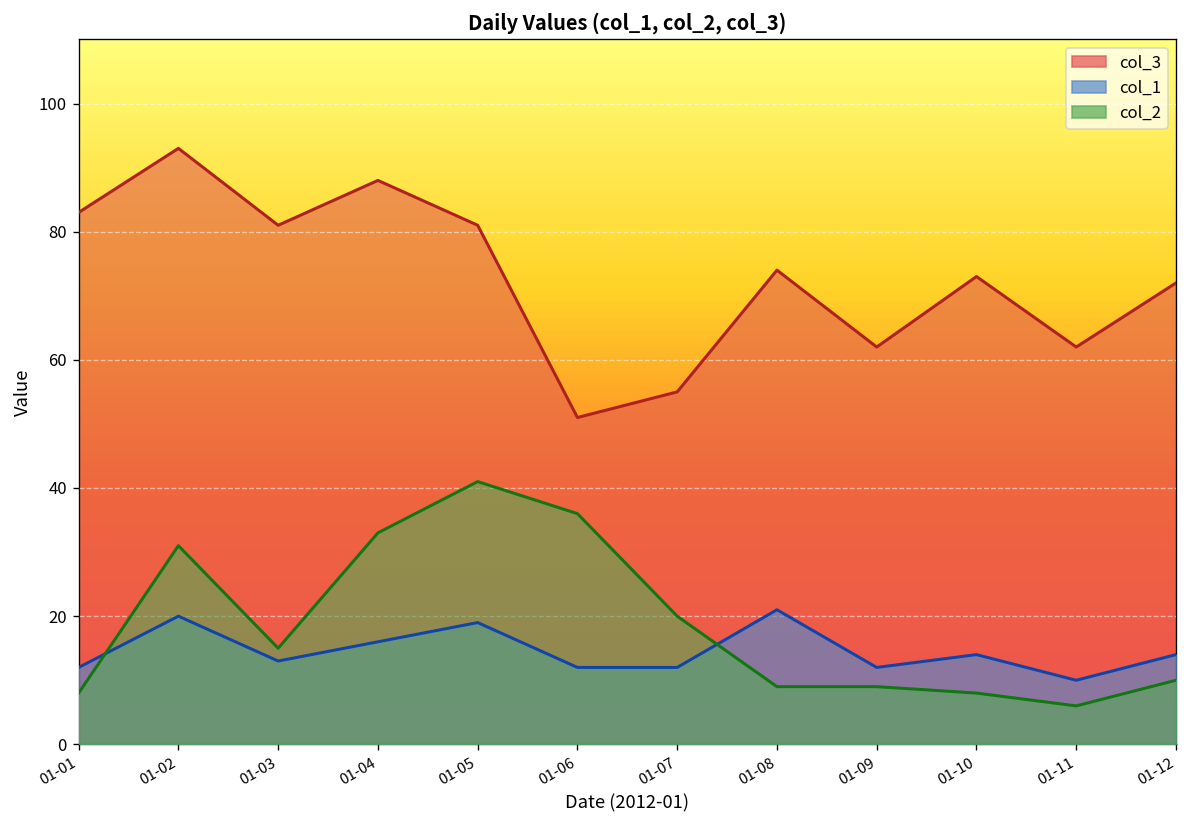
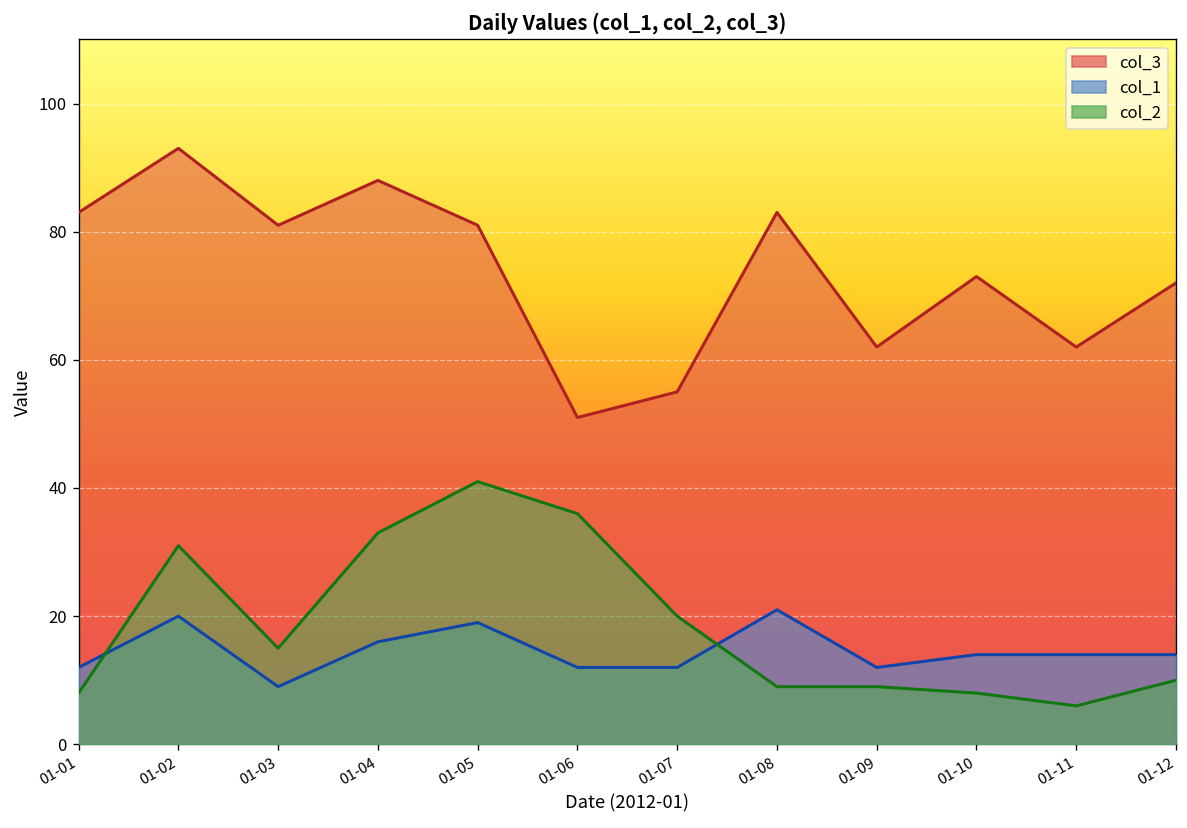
col_1, 01-03: 13 -> 9
col_3, 01-08: 74 -> 83
col_1, 01-11: 10 -> 14
